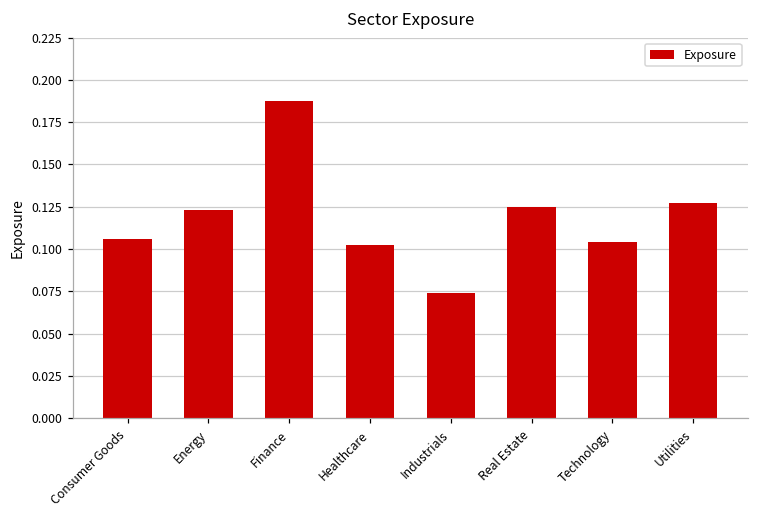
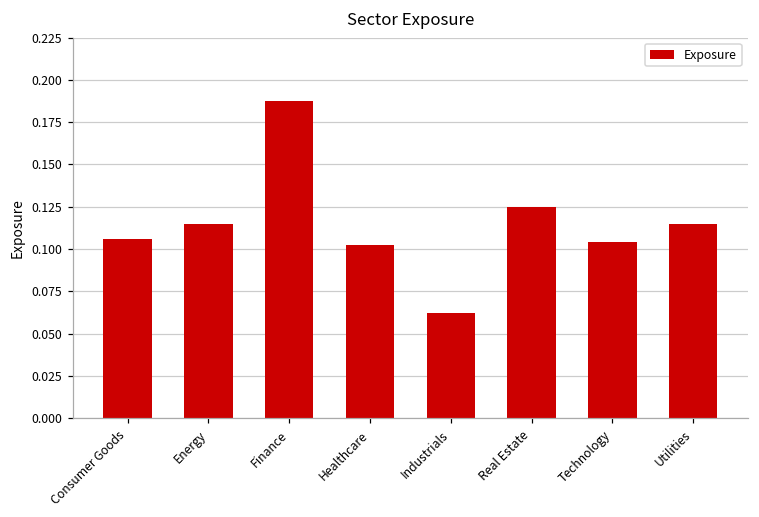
Energy: 0.123 -> 0.115
Industrials: 0.074 -> 0.063
Utilities: 0.127 -> 0.115
